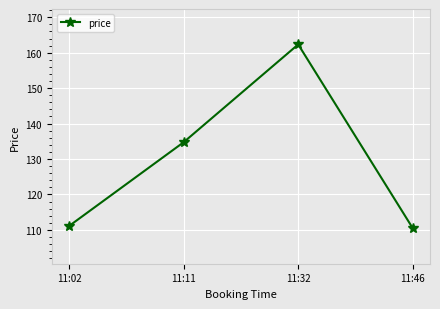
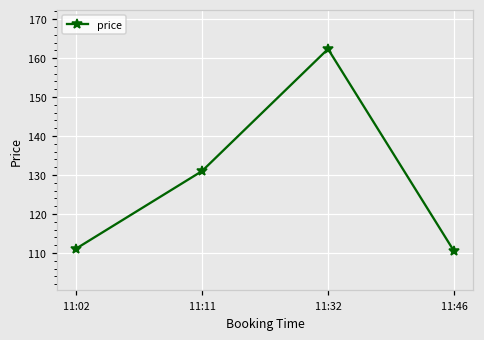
11:11: 135 -> 131
